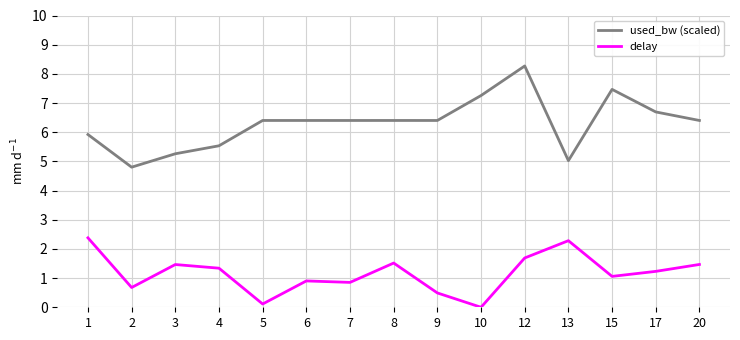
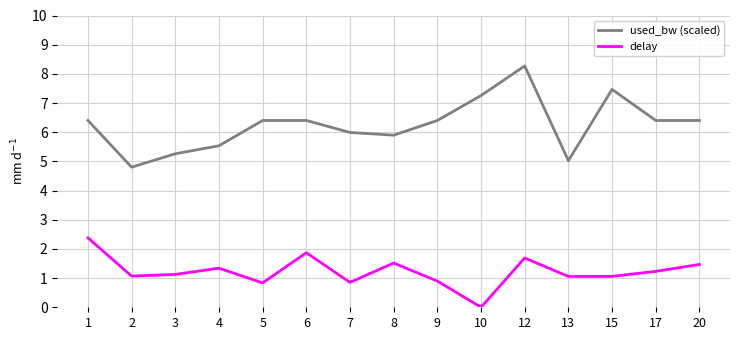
used_bw (scaled), 1: 5.9 -> 6.4
delay, 2: 0.7 -> 1.1
delay, 3: 1.5 -> 1.1
delay, 5: 0.1 -> 0.8
delay, 6: 0.9 -> 1.9
used_bw (scaled), 7: 6.4 -> 6.0
used_bw (scaled), 8: 6.4 -> 5.9
delay, 9: 0.5 -> 0.9
delay, 13: 2.3 -> 1.1
used_bw (scaled), 17: 6.7 -> 6.4
